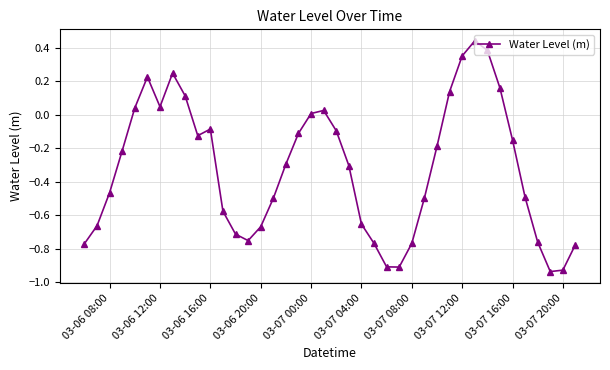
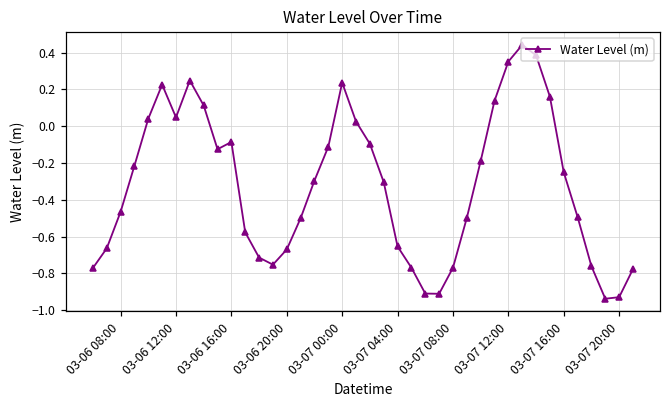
03-07 00:00: 0.01 -> 0.24
03-07 16:00: -0.15 -> -0.25
